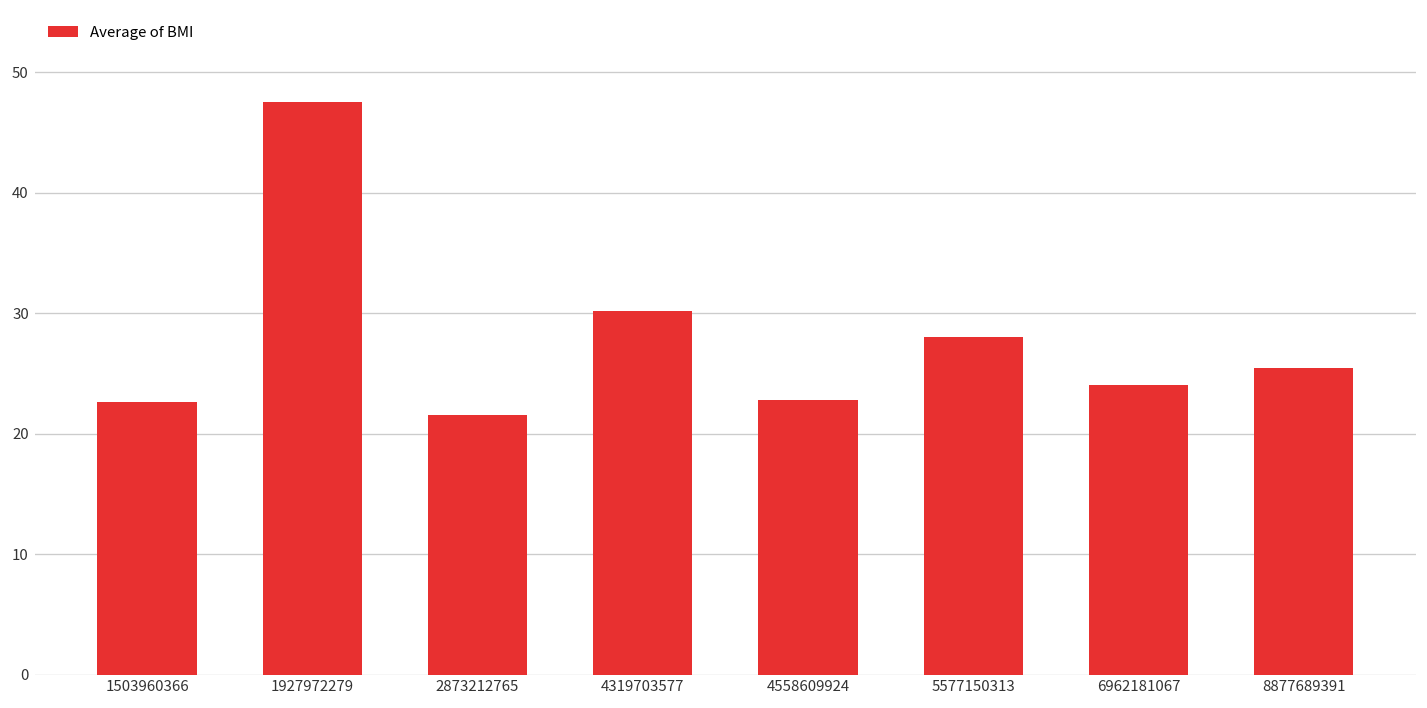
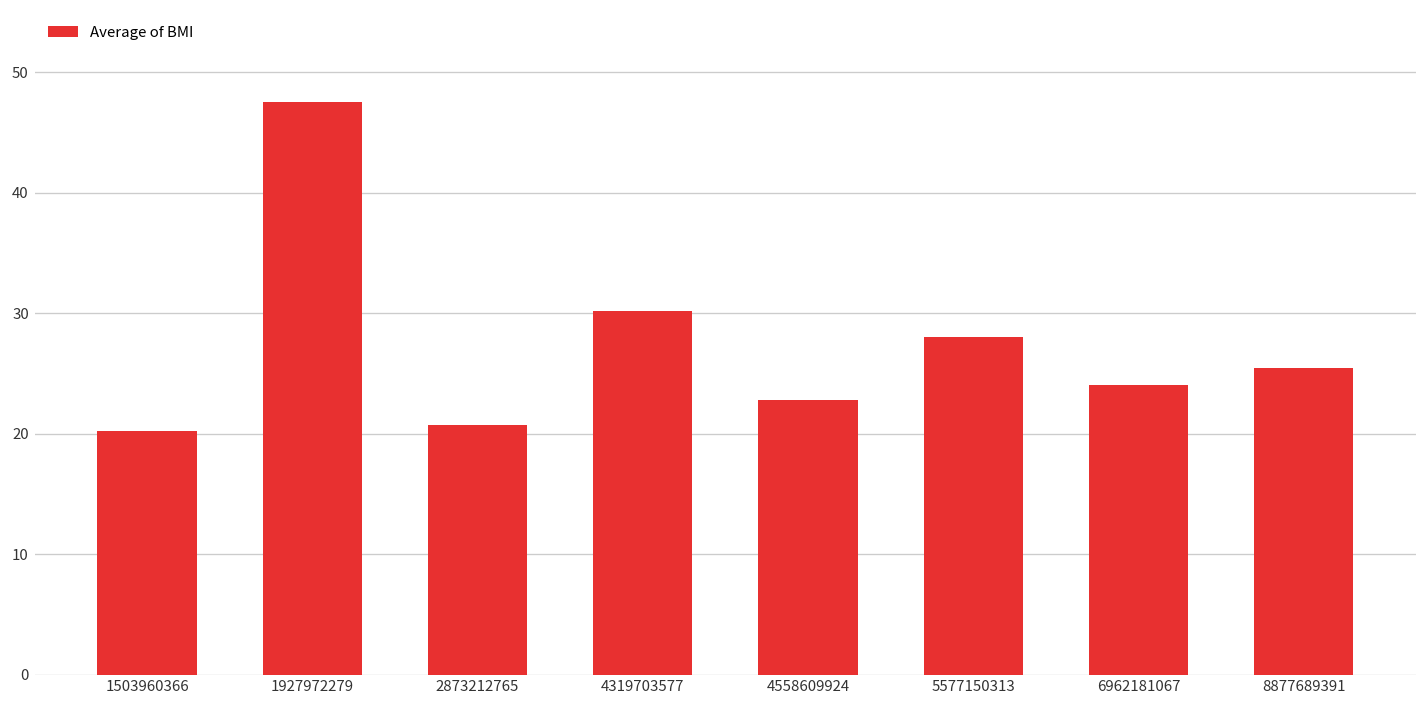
1503960366: 22.6 -> 20.2
2873212765: 21.6 -> 20.8
